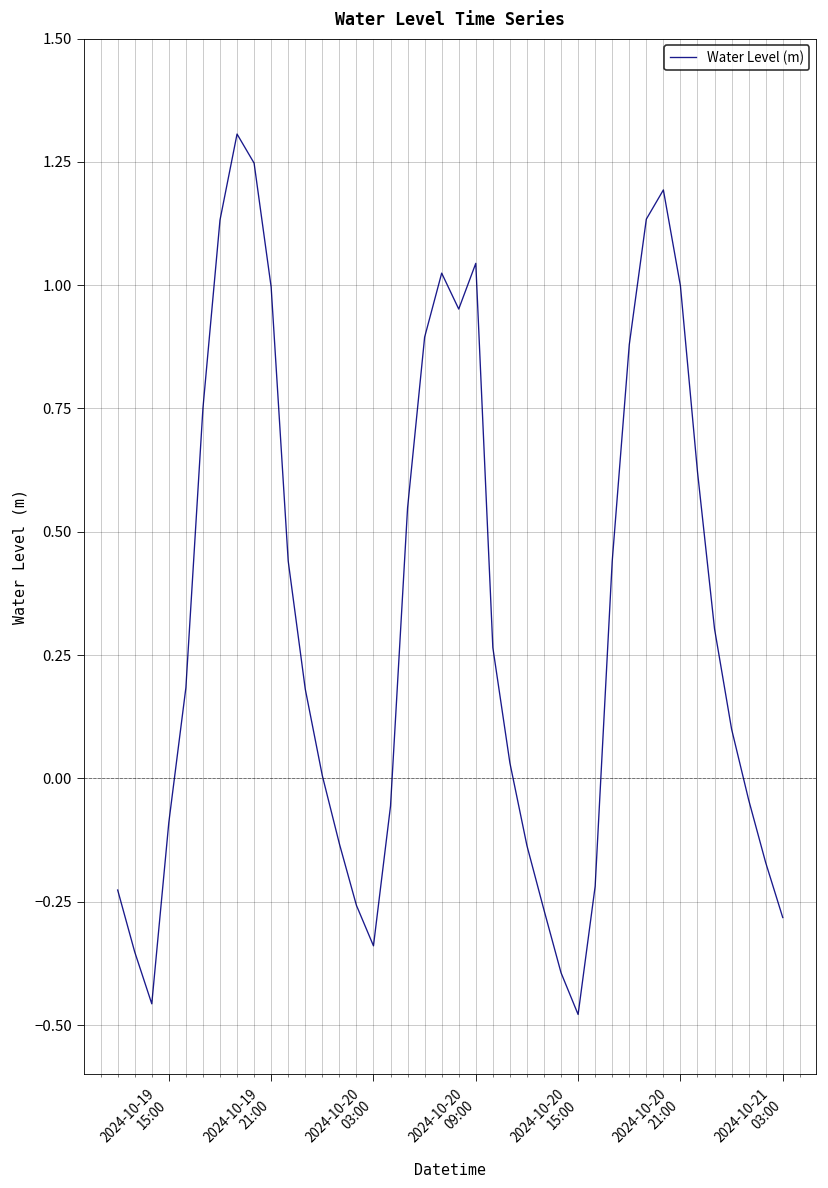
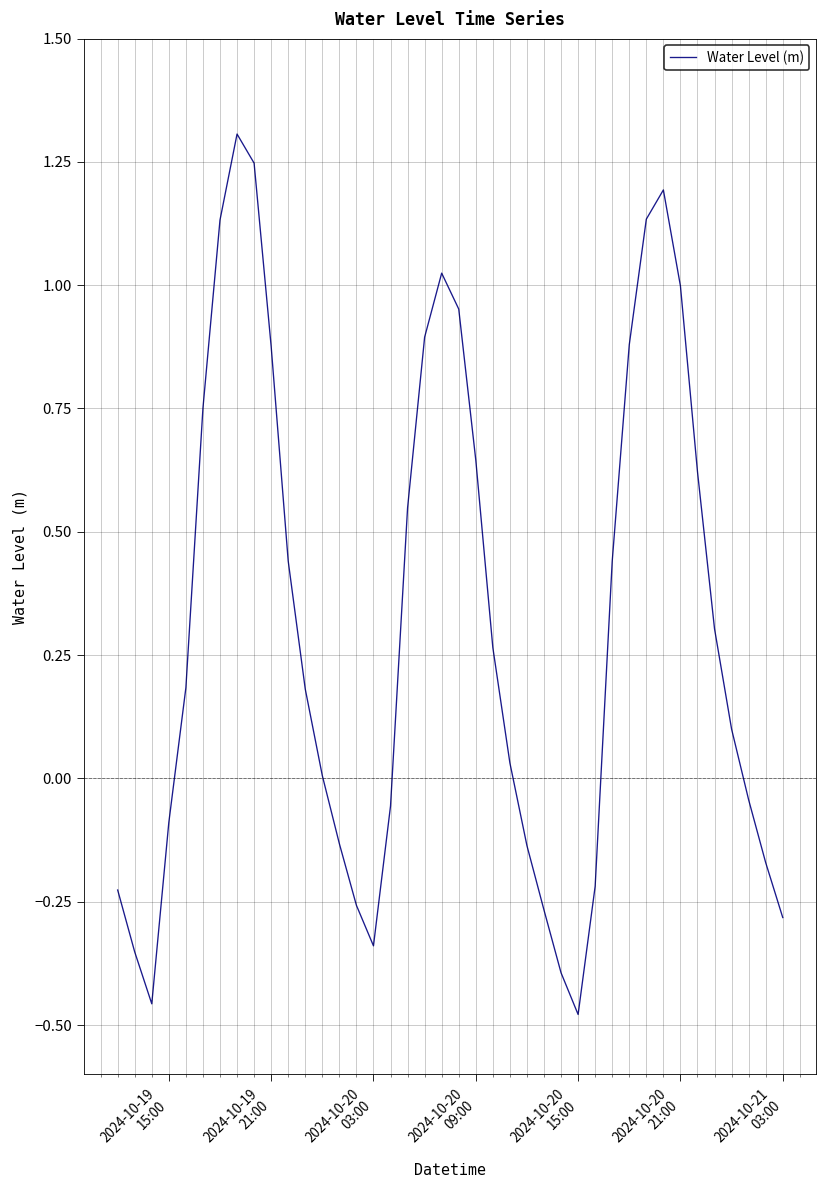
2024-10-19 21:00: 1.00 -> 0.88
2024-10-20 09:00: 1.04 -> 0.65
